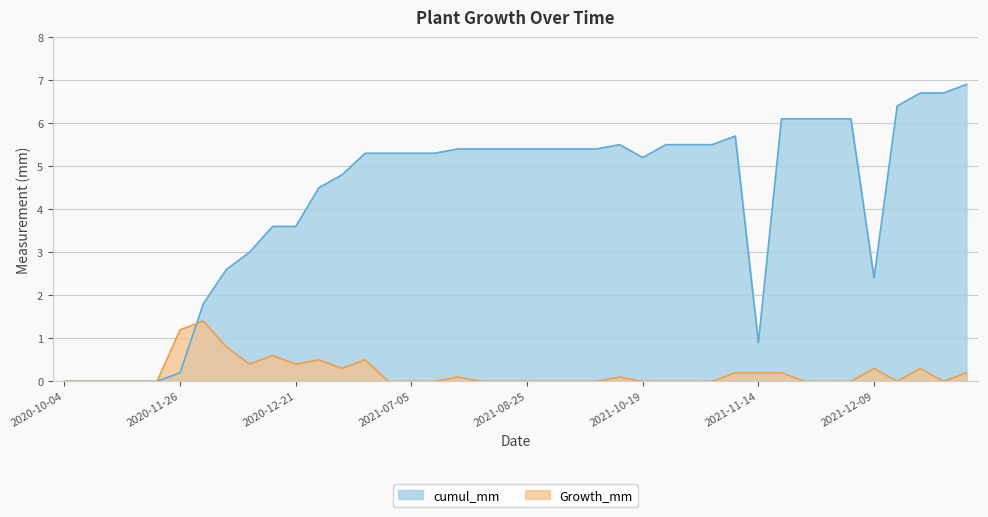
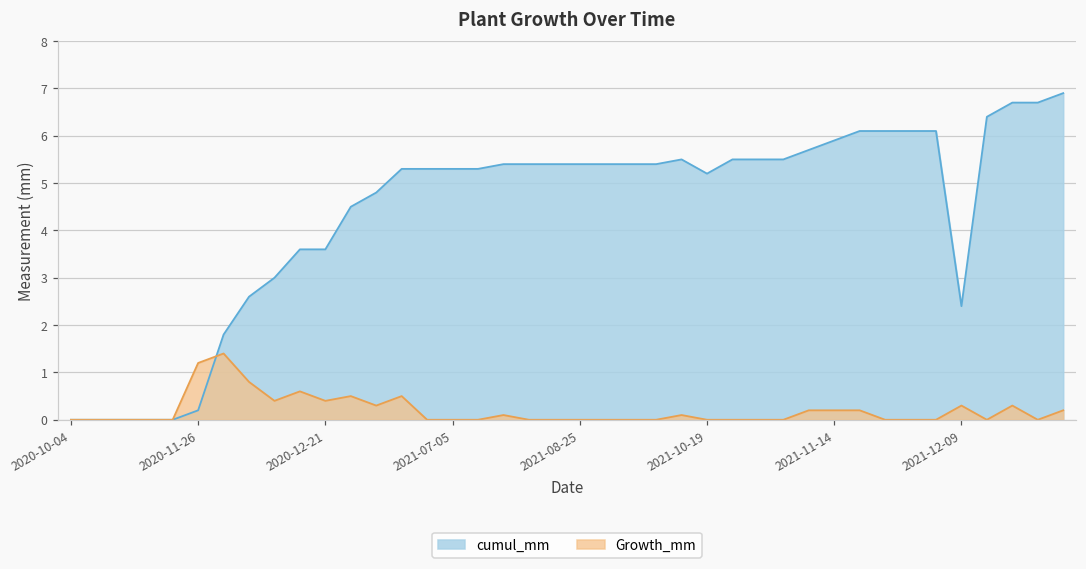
cumul_mm, 2021-11-14: 0.9 -> 5.9
